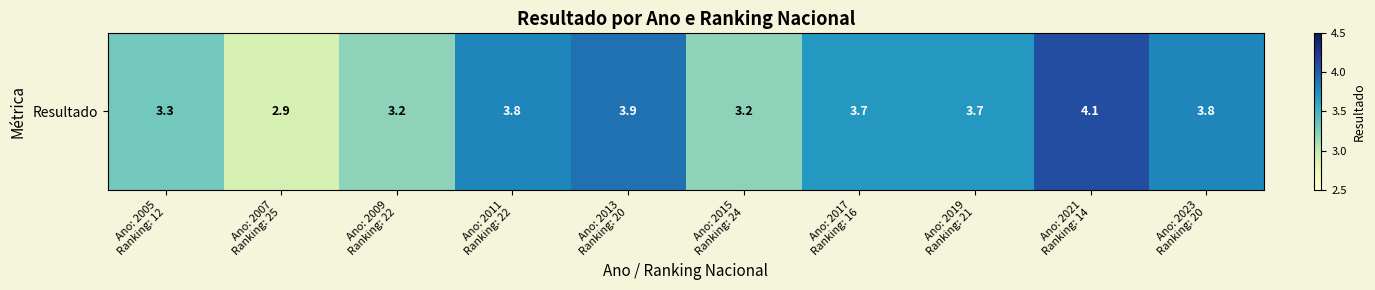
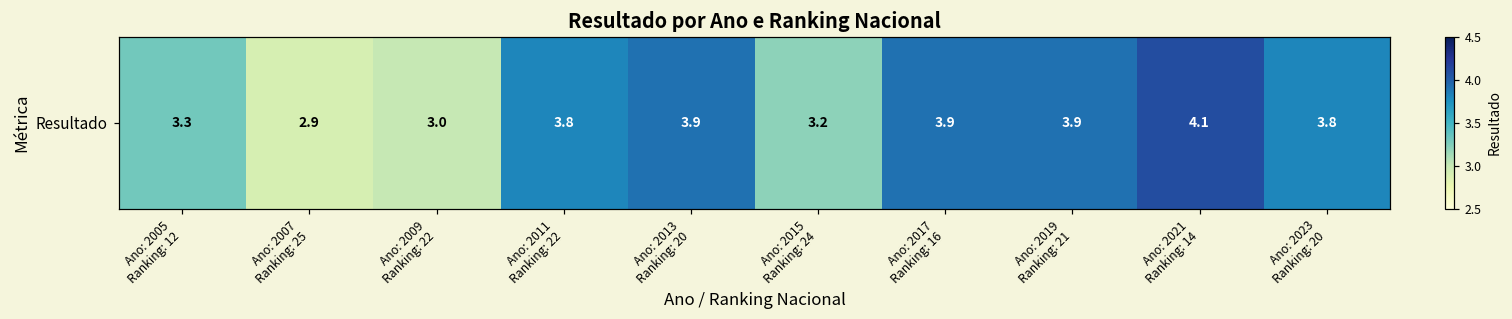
Resultado, Ano: 2009 Ranking: 22: 3.2 -> 3.0
Resultado, Ano: 2017 Ranking: 16: 3.7 -> 3.9
Resultado, Ano: 2019 Ranking: 21: 3.7 -> 3.9
